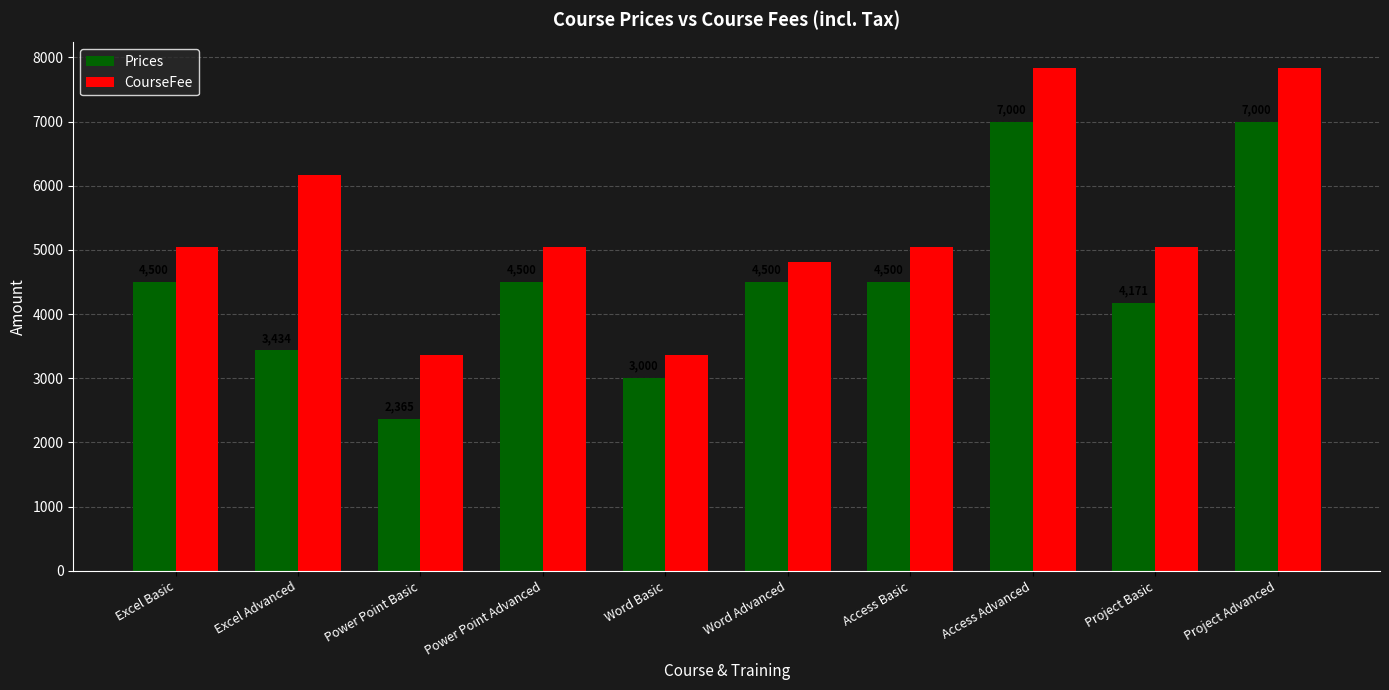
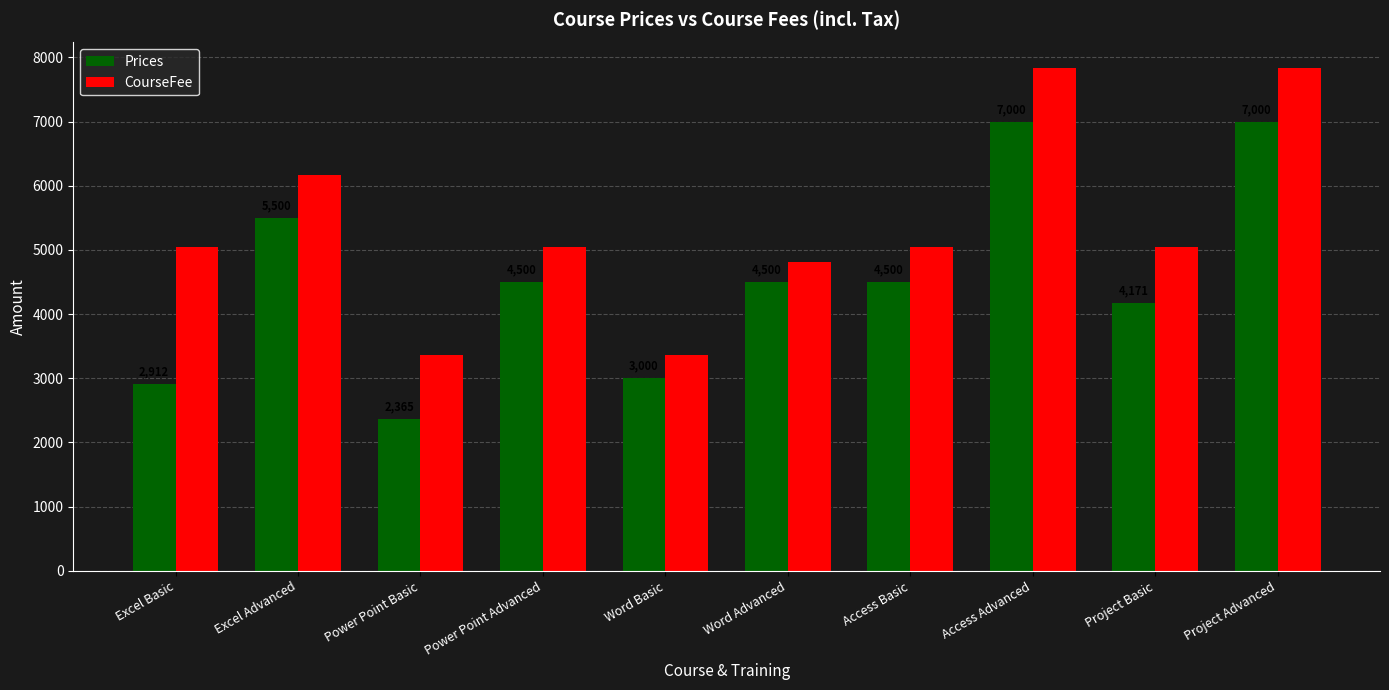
Prices, Excel Basic: 4500 -> 2900
Prices, Excel Advanced: 3400 -> 5500
